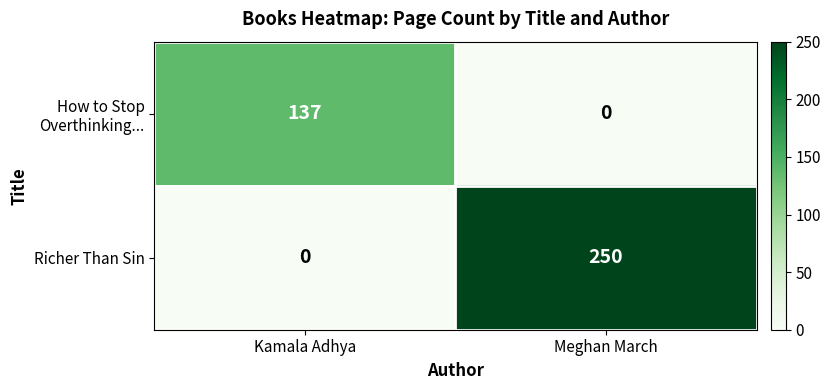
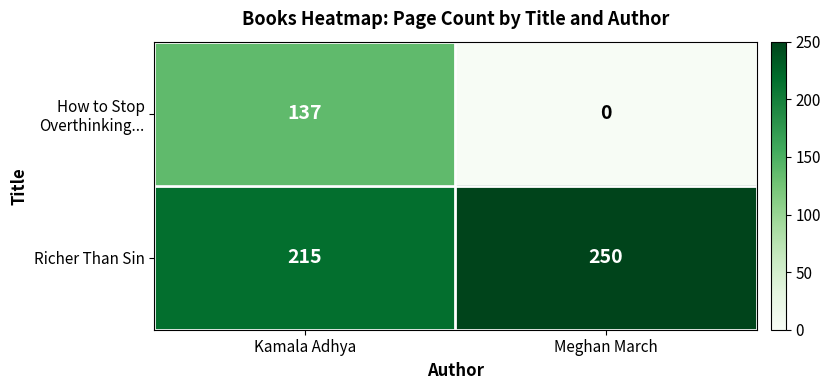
Richer Than Sin, Kamala Adhya: 0 -> 215
